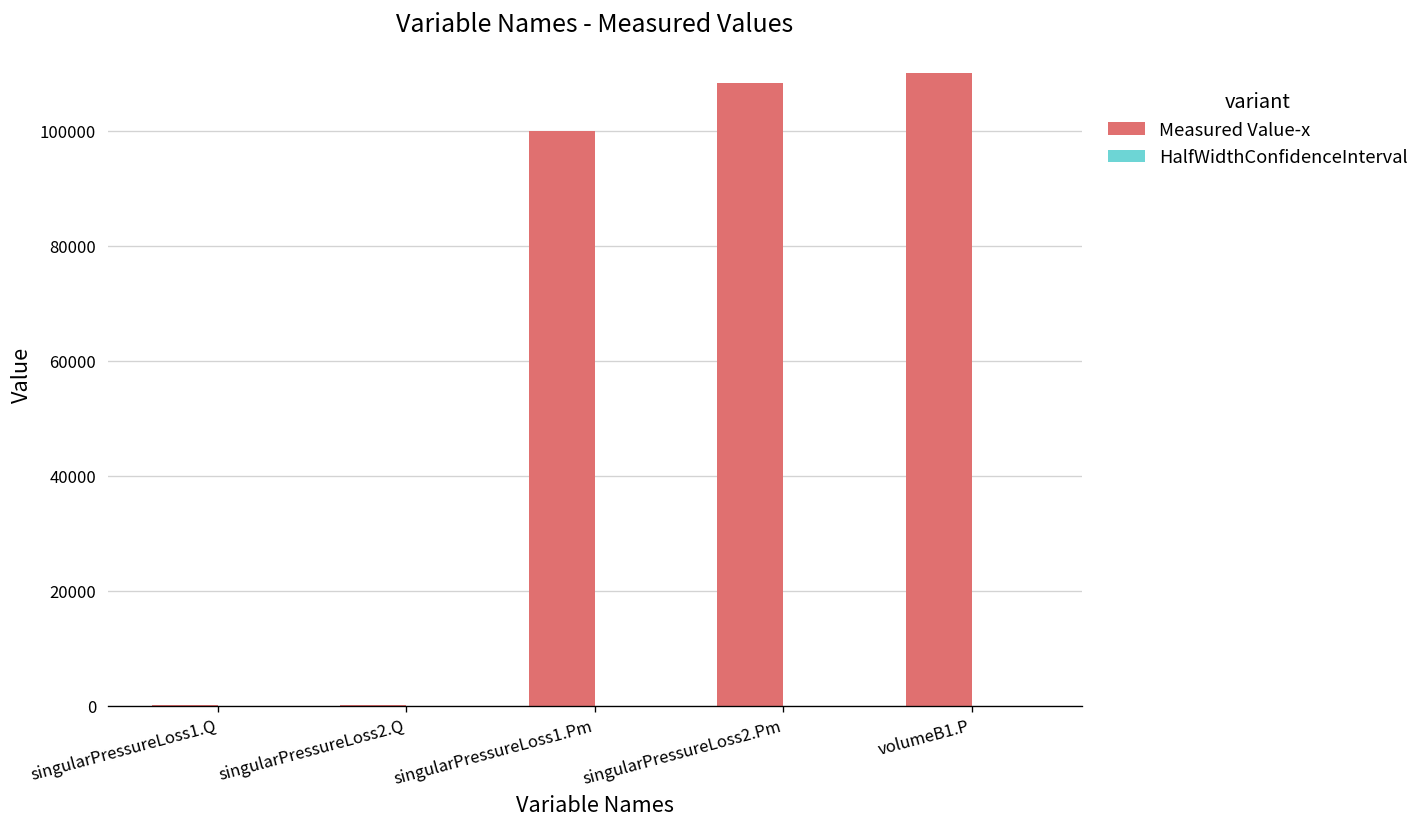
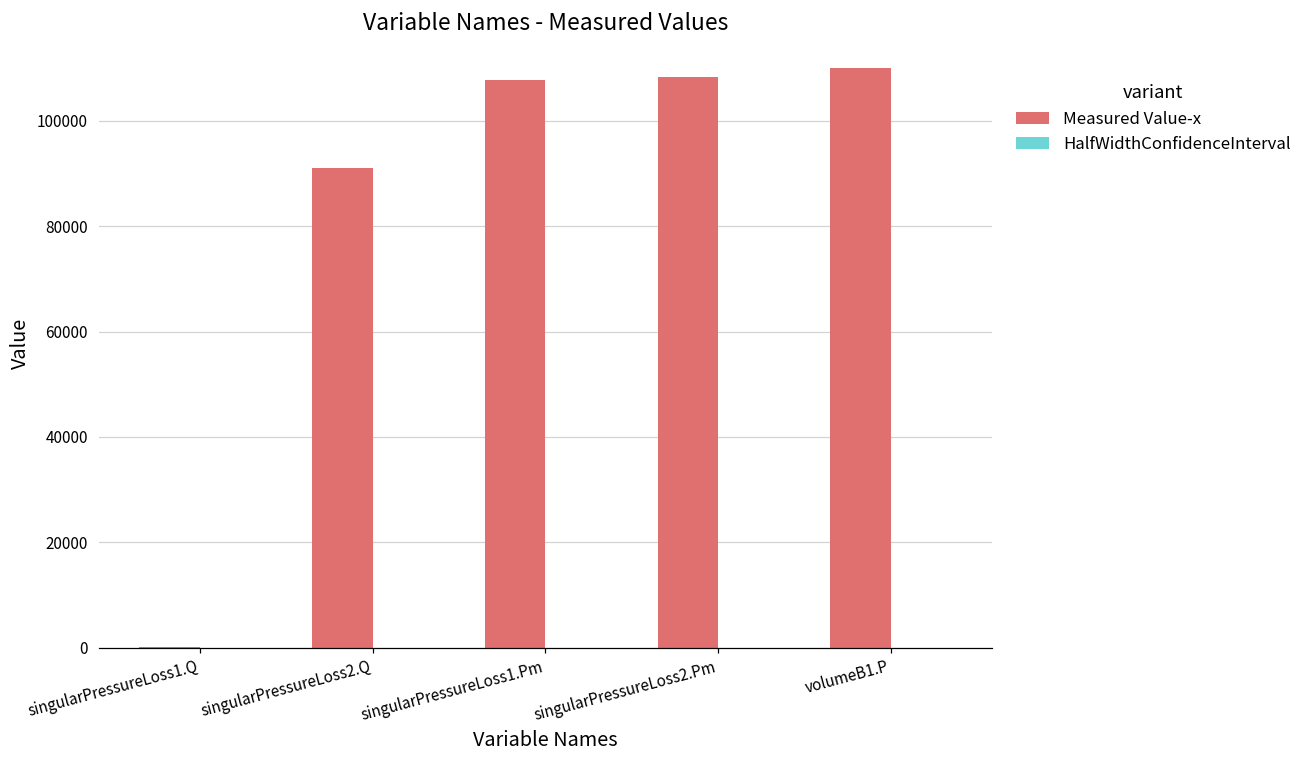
Measured Value-x, singularPressureLoss2.Q: 0 -> 91000
Measured Value-x, singularPressureLoss1.Pm: 100000 -> 108000
